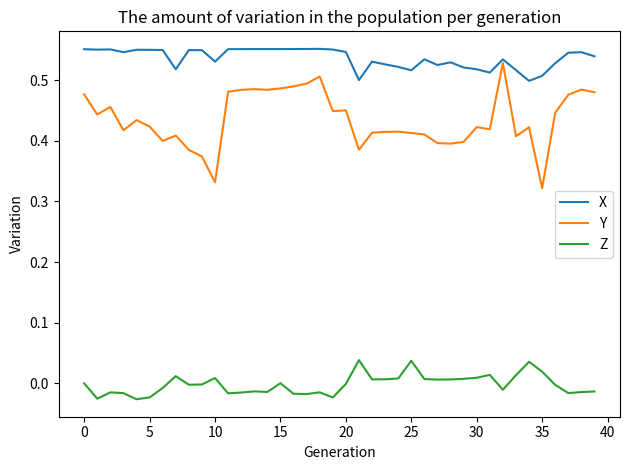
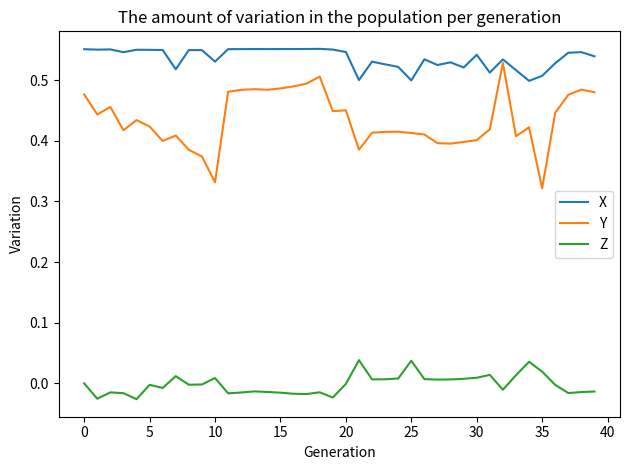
Z, 5: -0.02 -> 0.00
Z, 15: 0.00 -> -0.02
X, 25: 0.52 -> 0.50
X, 30: 0.52 -> 0.54
Y, 30: 0.42 -> 0.40
